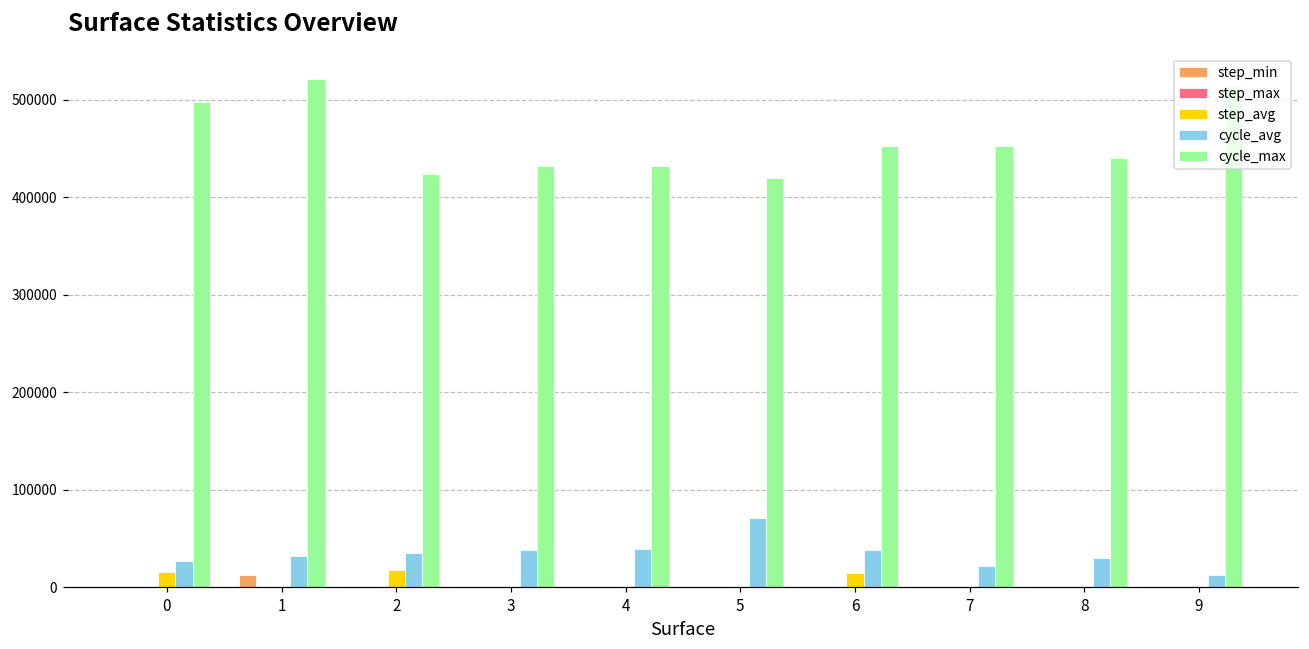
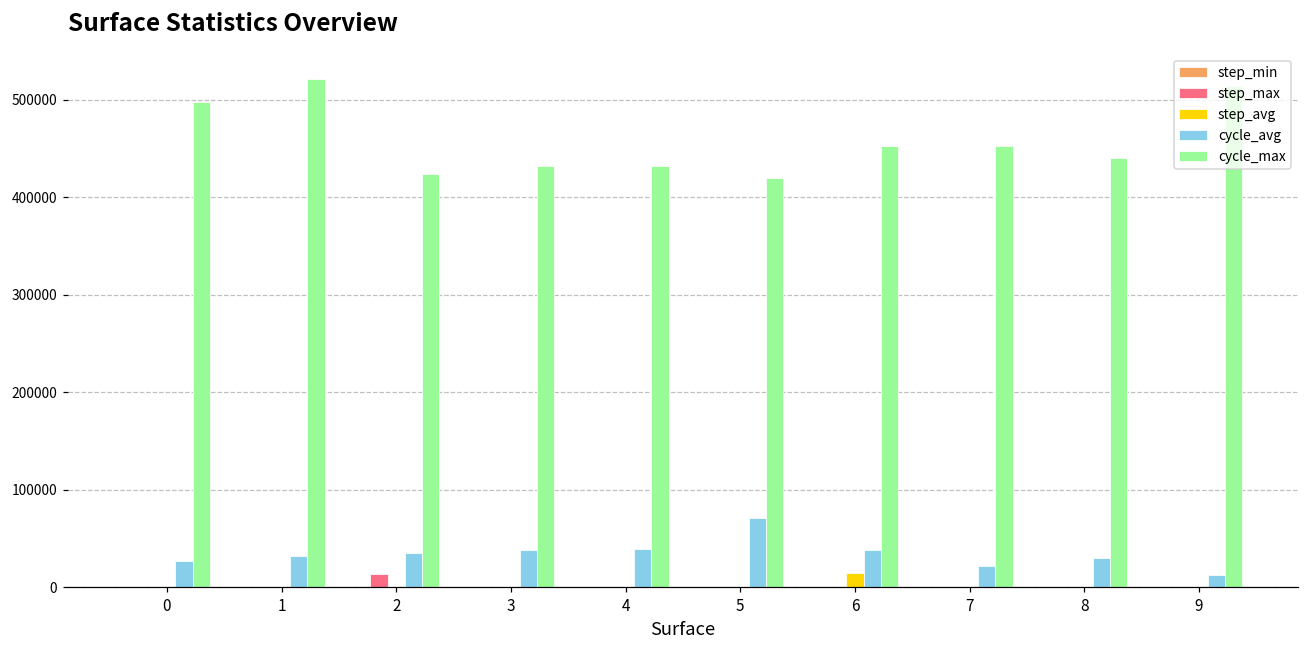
step_avg, 0: 20000 -> 0
step_min, 1: 10000 -> 0
step_max, 2: 0 -> 10000
step_avg, 2: 20000 -> 0
